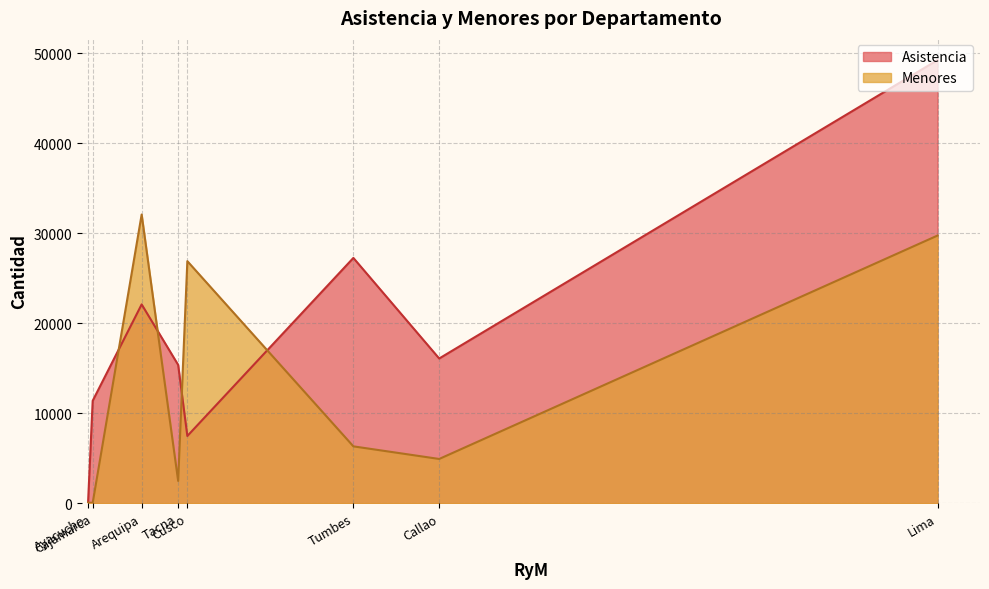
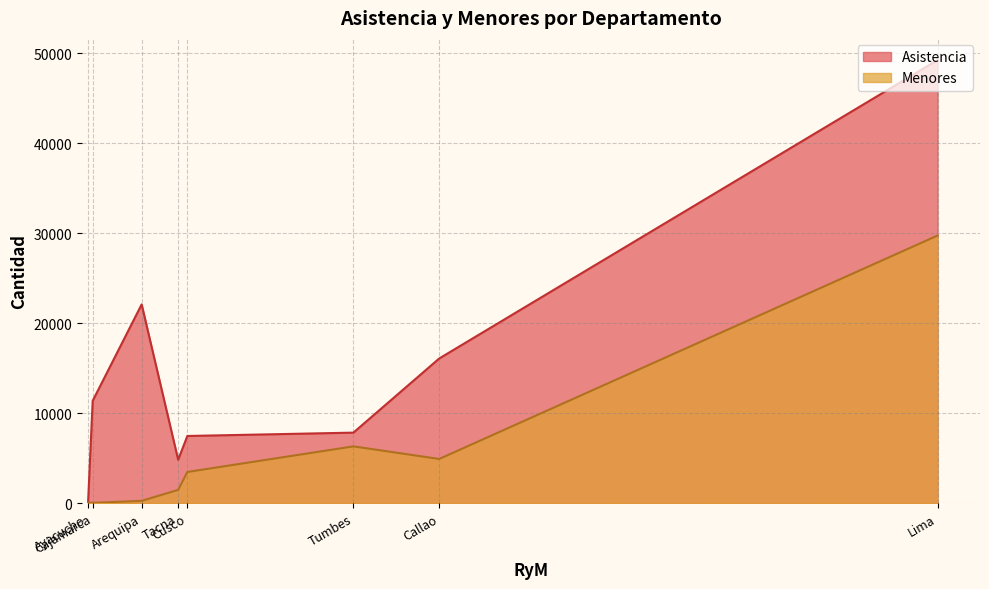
Menores, Arequipa: 32000 -> 0
Asistencia, Tacna: 15000 -> 5000
Menores, Tacna: 2000 -> 1000
Menores, Cusco: 27000 -> 3000
Asistencia, Tumbes: 27000 -> 8000
